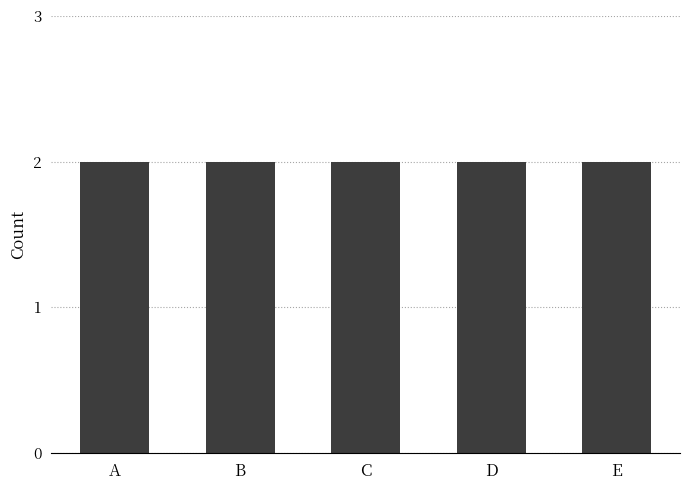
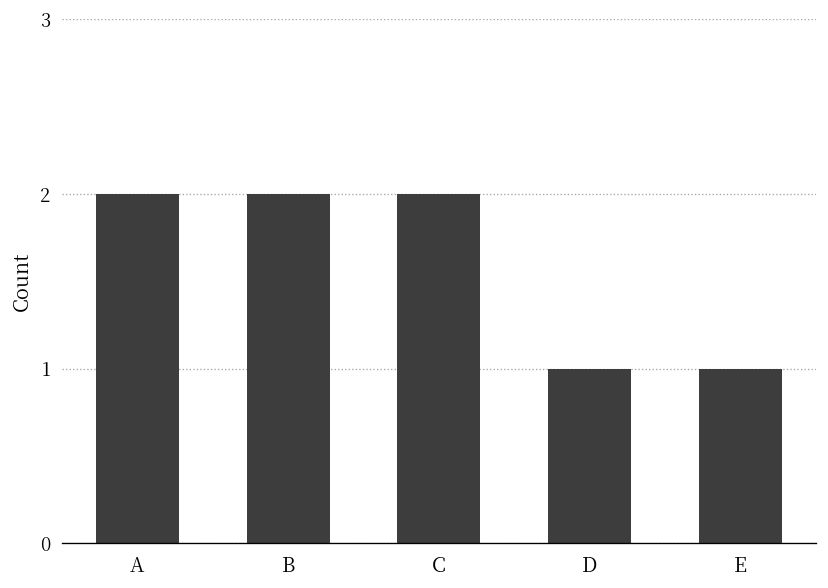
D: 2 -> 1
E: 2 -> 1
